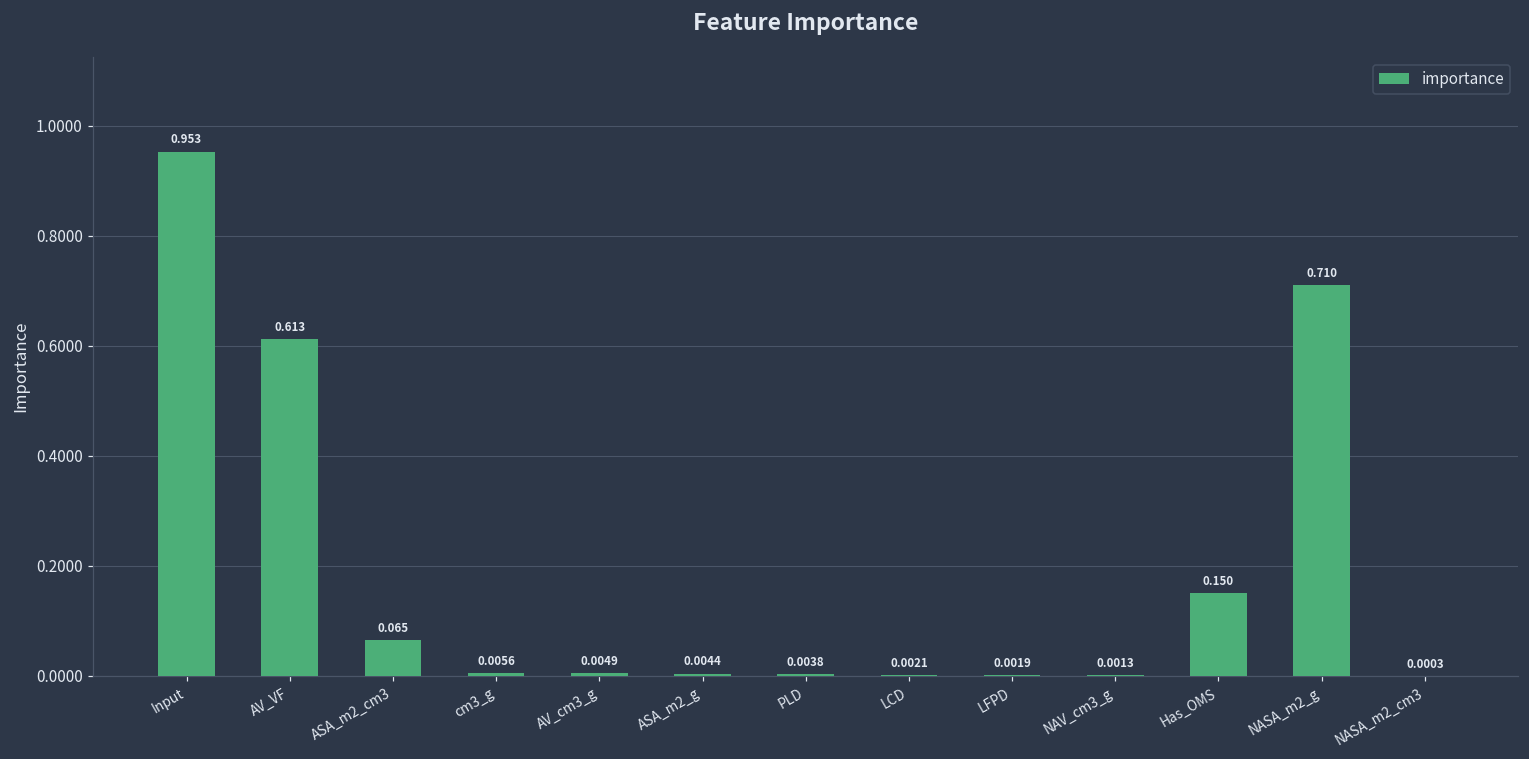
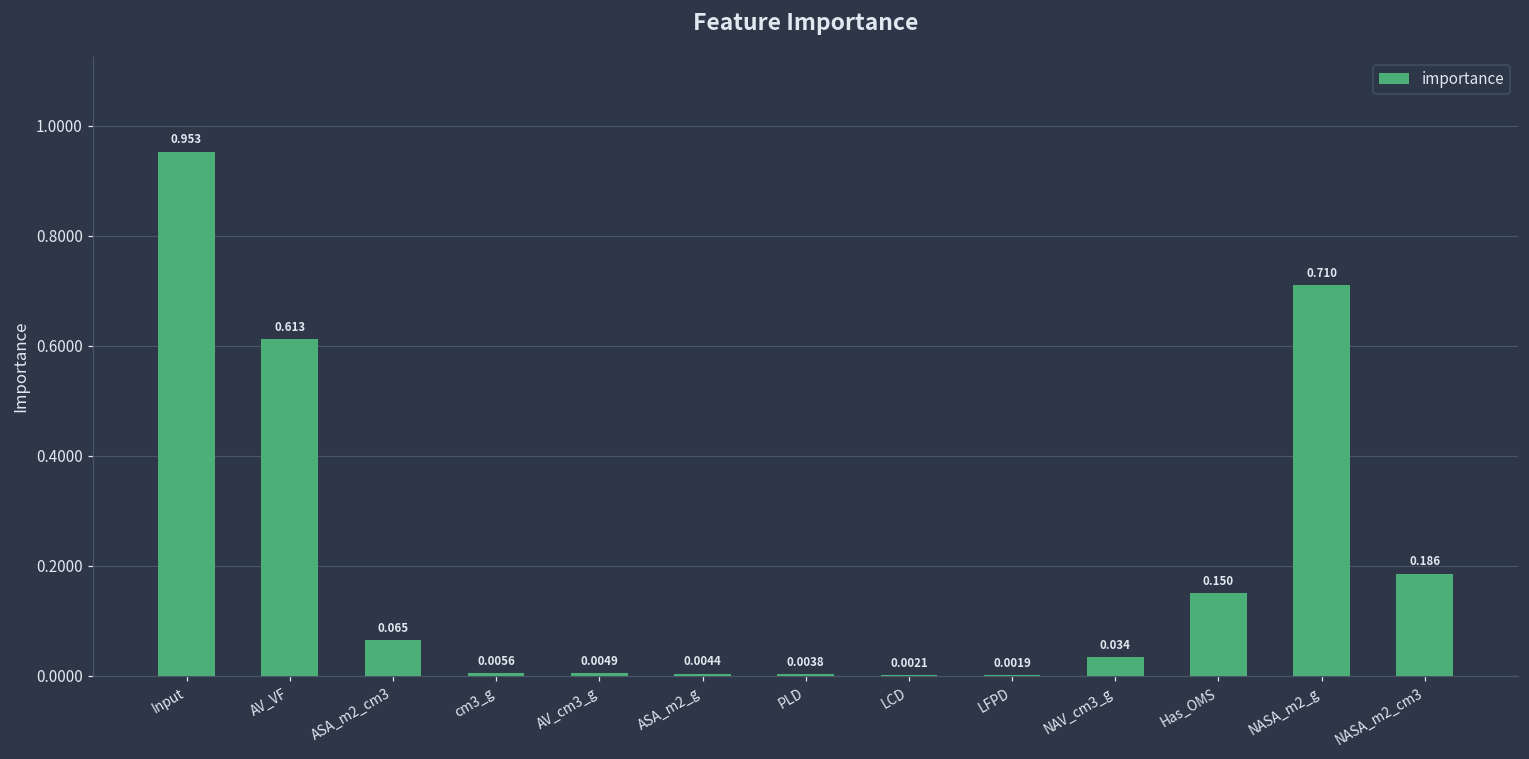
NAV_cm3_g: 0.0013 -> 0.034
NASA_m2_cm3: 0.0003 -> 0.186
